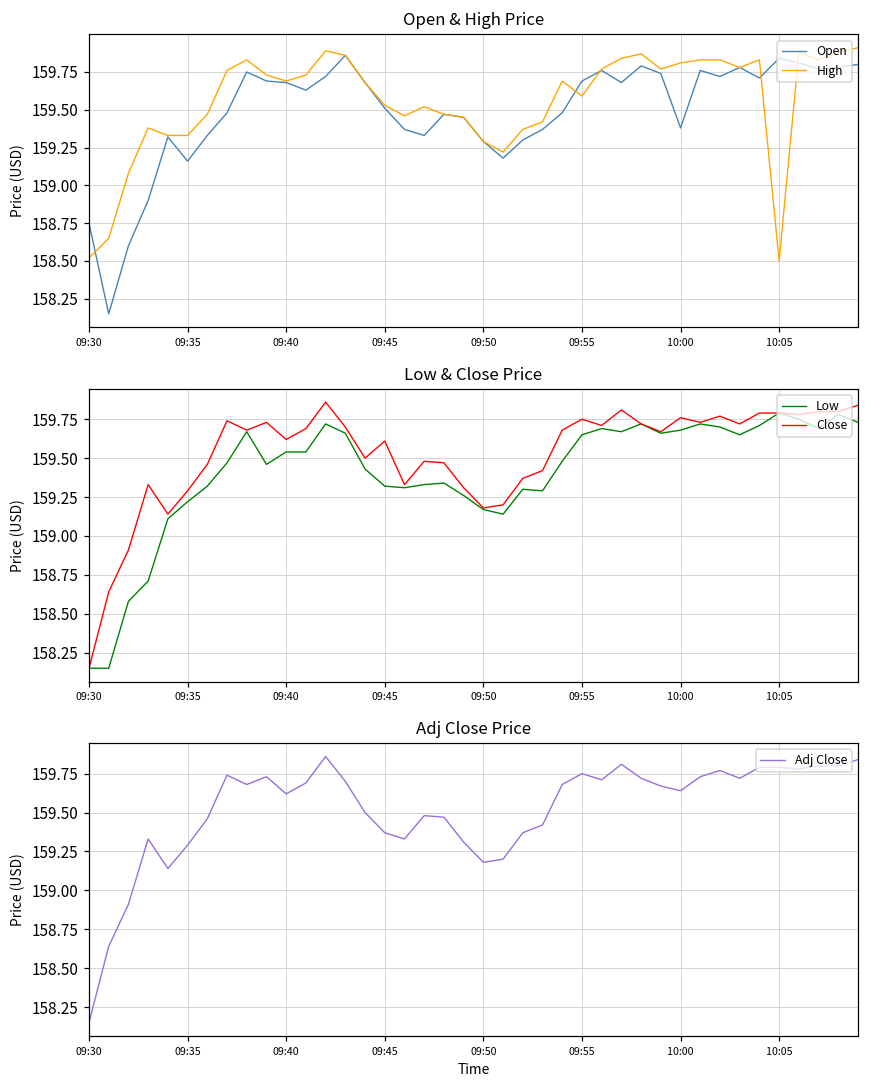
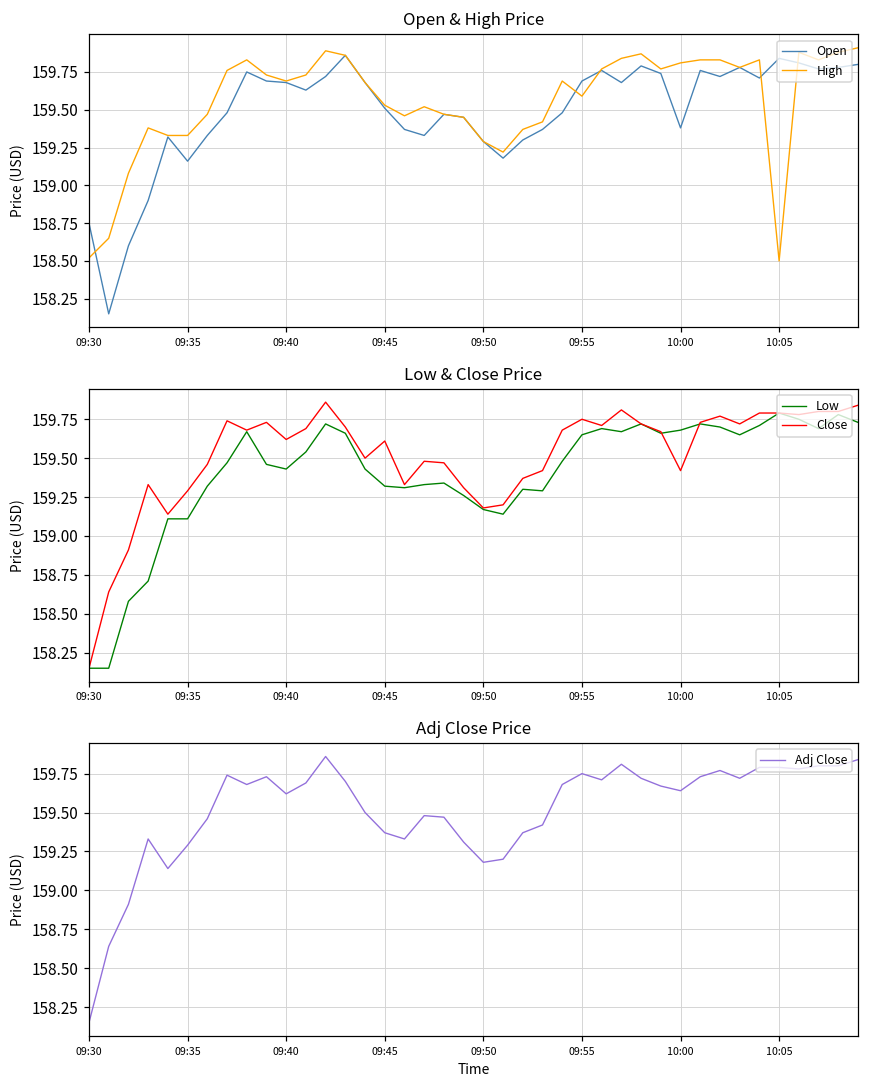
Low & Close Price, Low, 09:35: 159.22 -> 159.11
Low & Close Price, Low, 09:40: 159.54 -> 159.43
Low & Close Price, Close, 10:00: 159.76 -> 159.42
